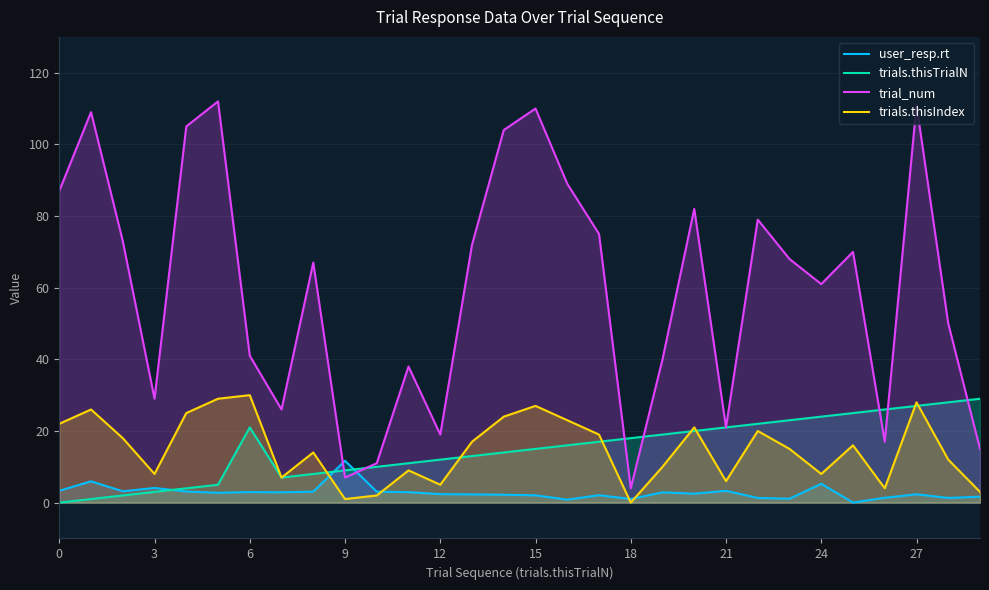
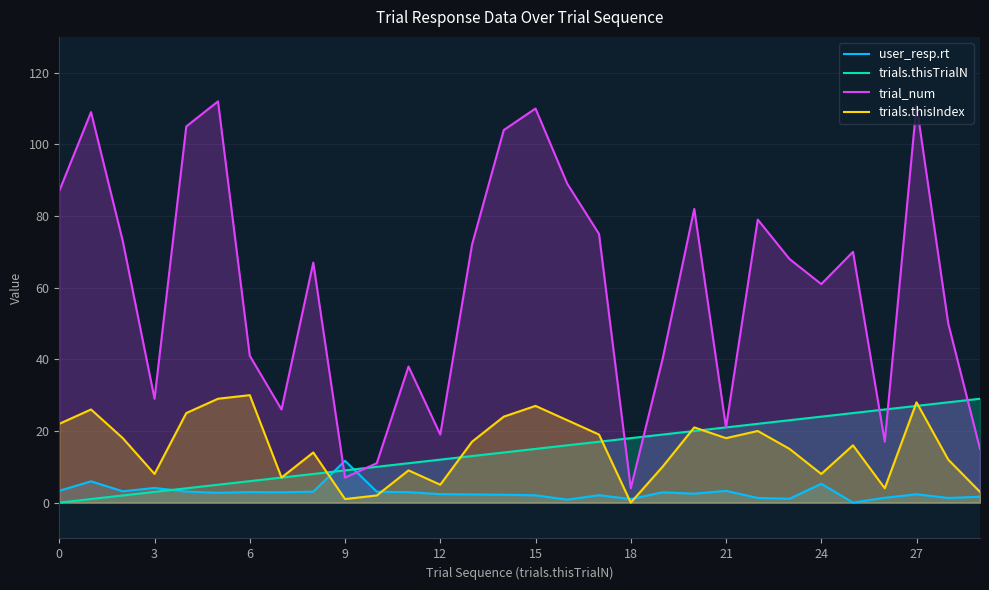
trials.thisTrialN, 6: 21 -> 6
trials.thisIndex, 21: 6 -> 18
